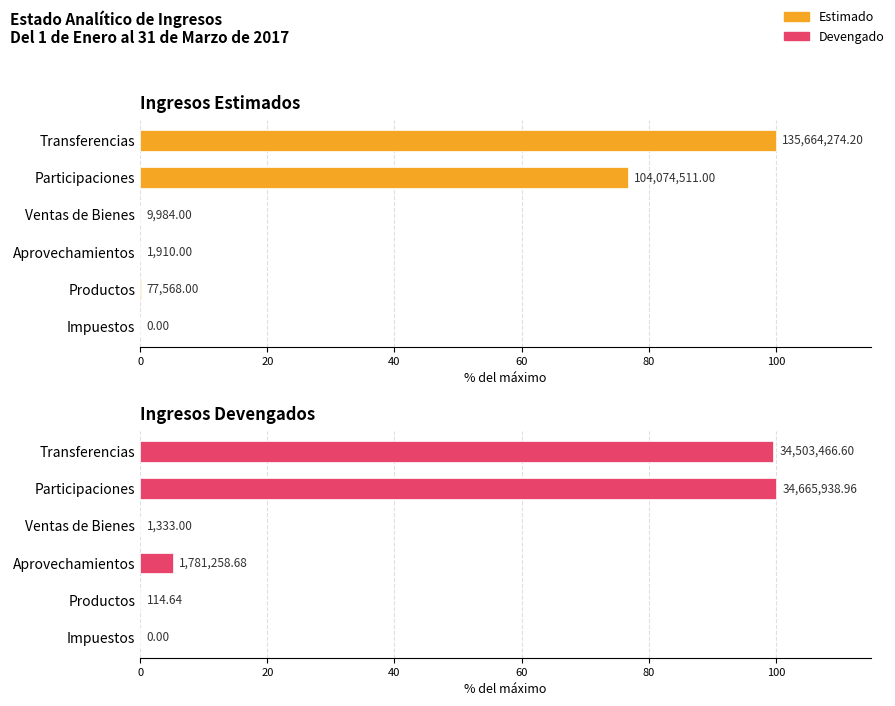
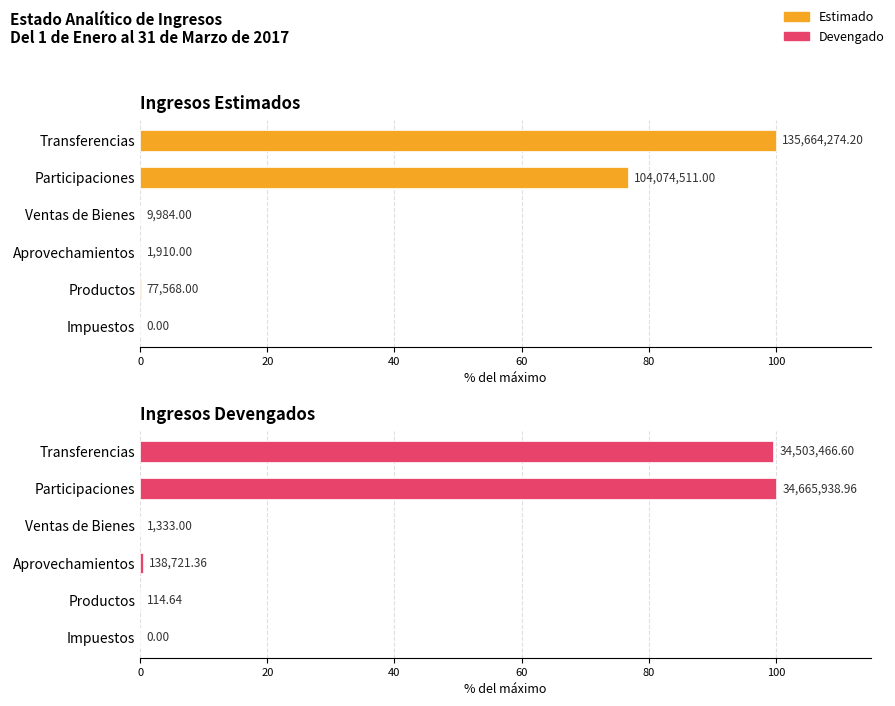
Ingresos Devengados, Aprovechamientos: 1,781,258.68 -> 138,721.36
